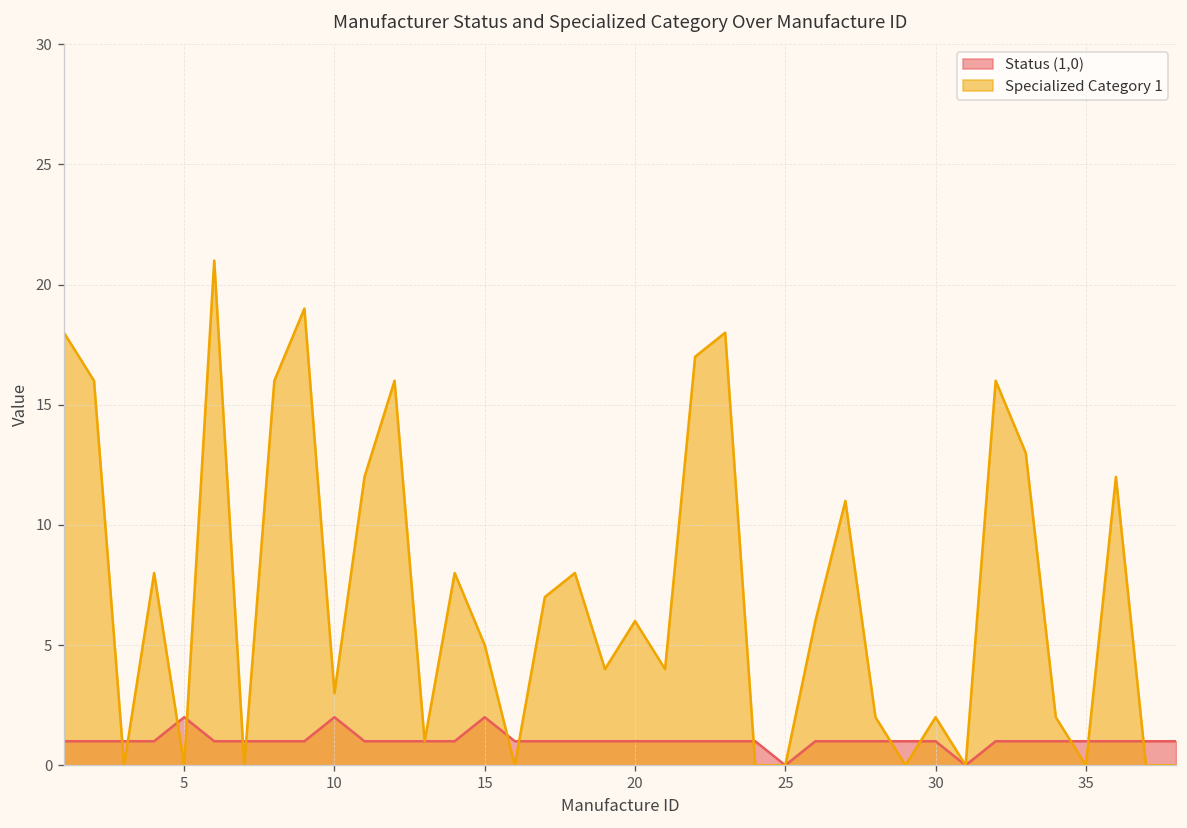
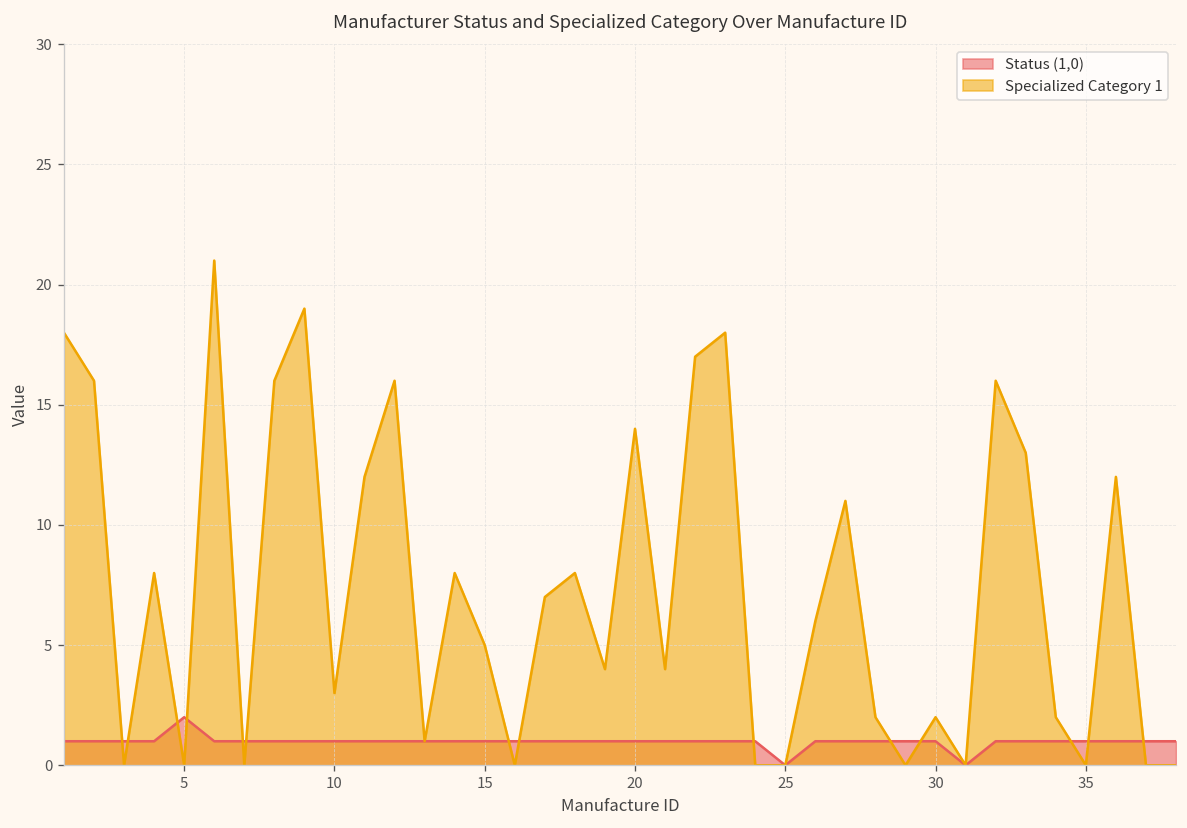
Status (1,0), 10: 2 -> 1
Status (1,0), 15: 2 -> 1
Specialized Category 1, 20: 6 -> 14
